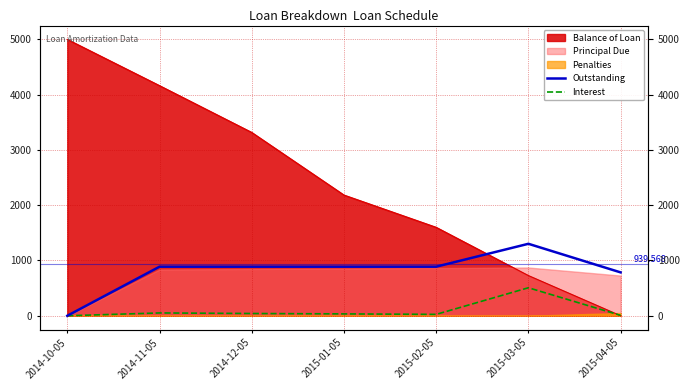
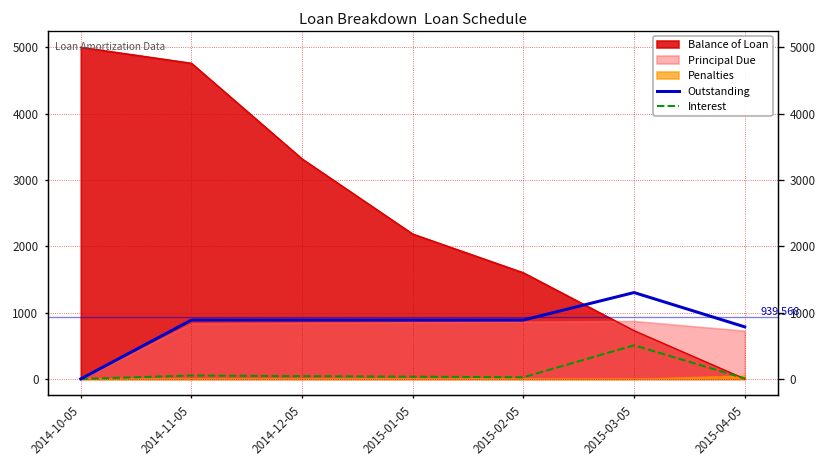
Balance of Loan, 2014-11-05: 4200 -> 4800
